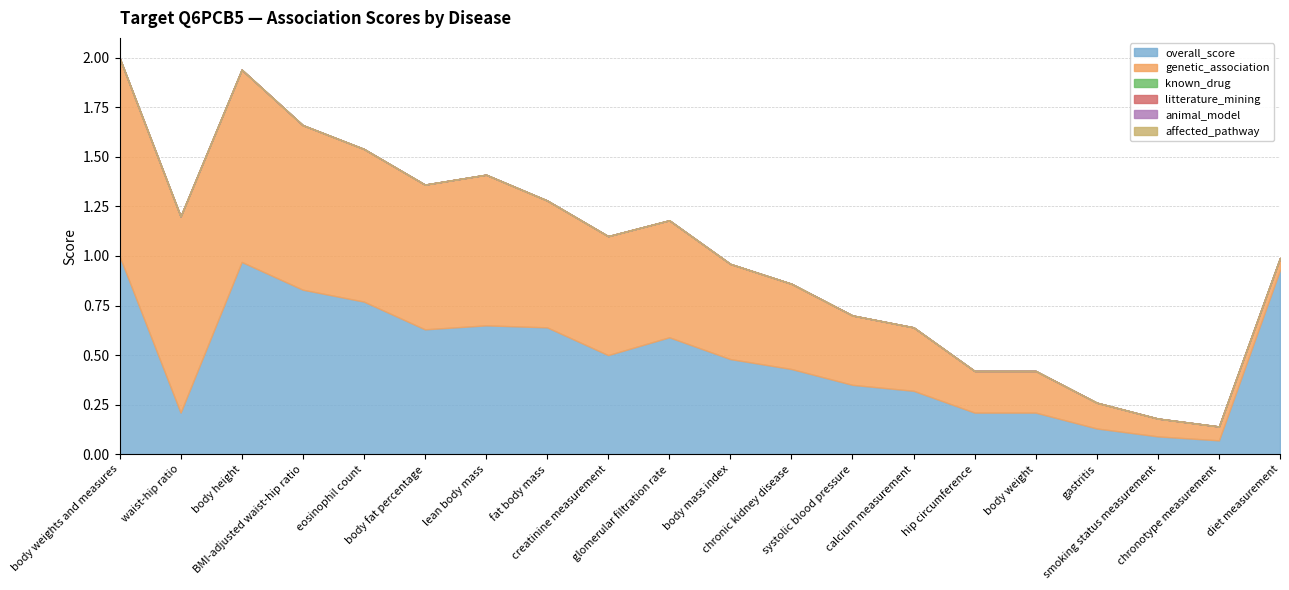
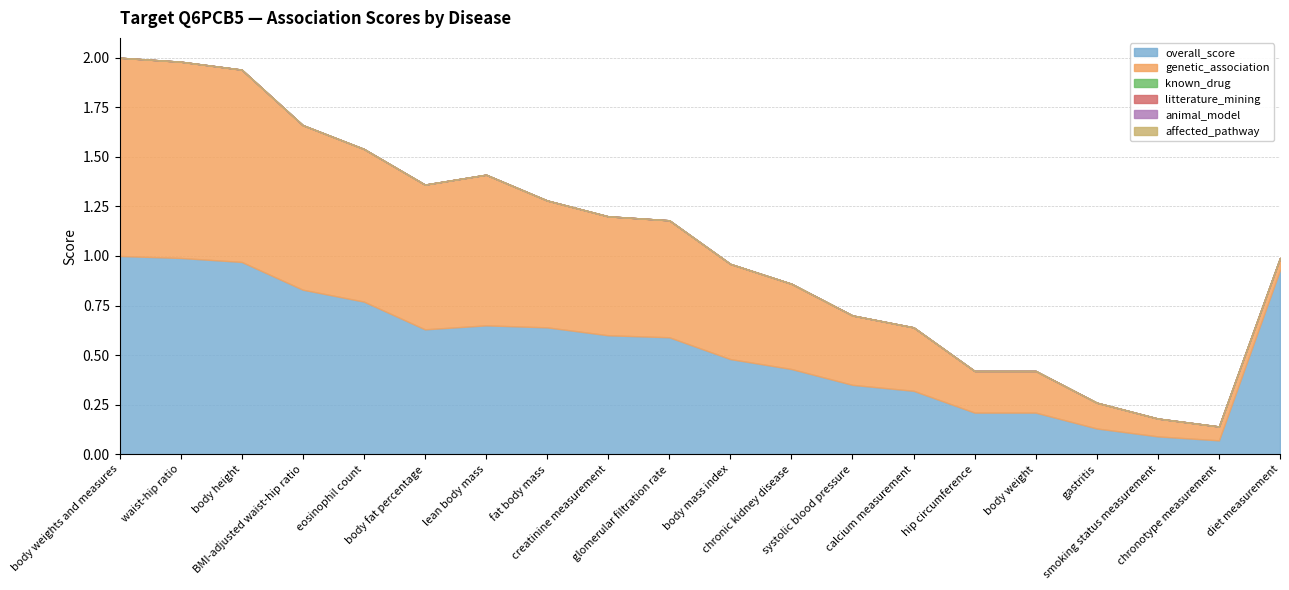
overall_score, waist-hip ratio: 0.21 -> 0.99
overall_score, creatinine measurement: 0.5 -> 0.6
